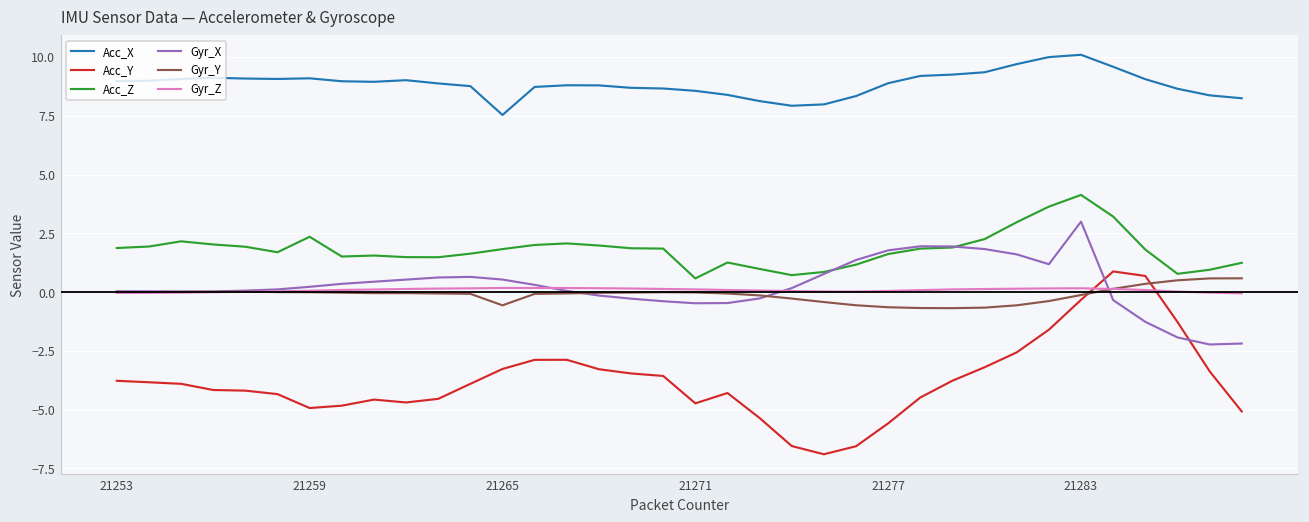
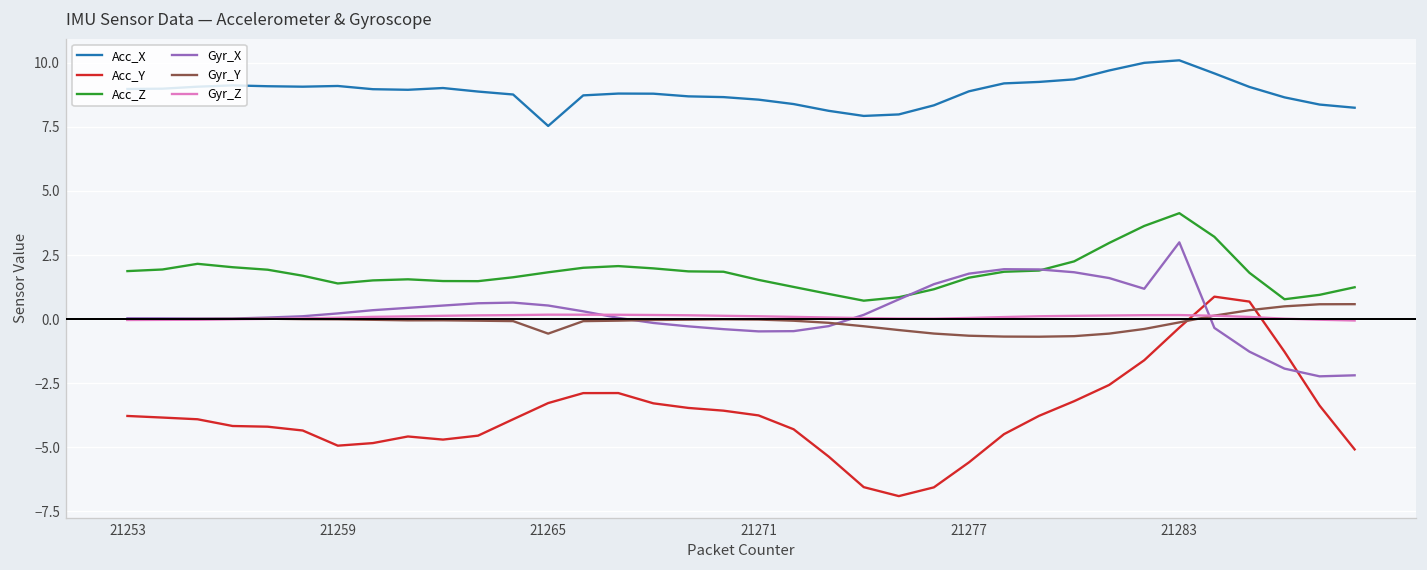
Acc_Z, 21259: 2.4 -> 1.4
Acc_Y, 21271: -4.7 -> -3.8
Acc_Z, 21271: 0.6 -> 1.5
